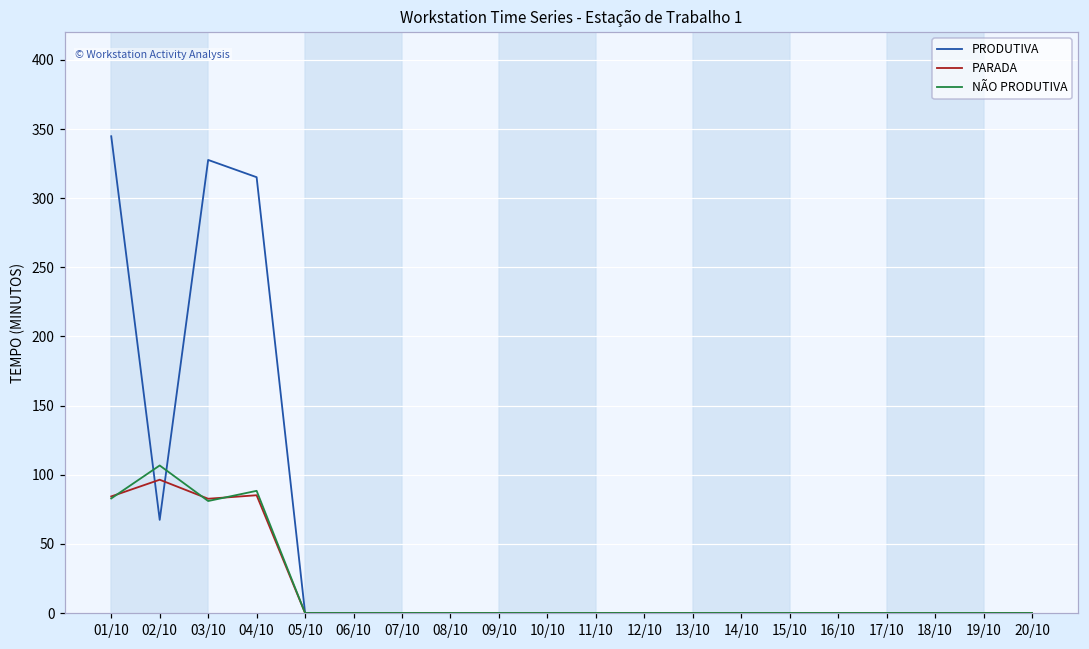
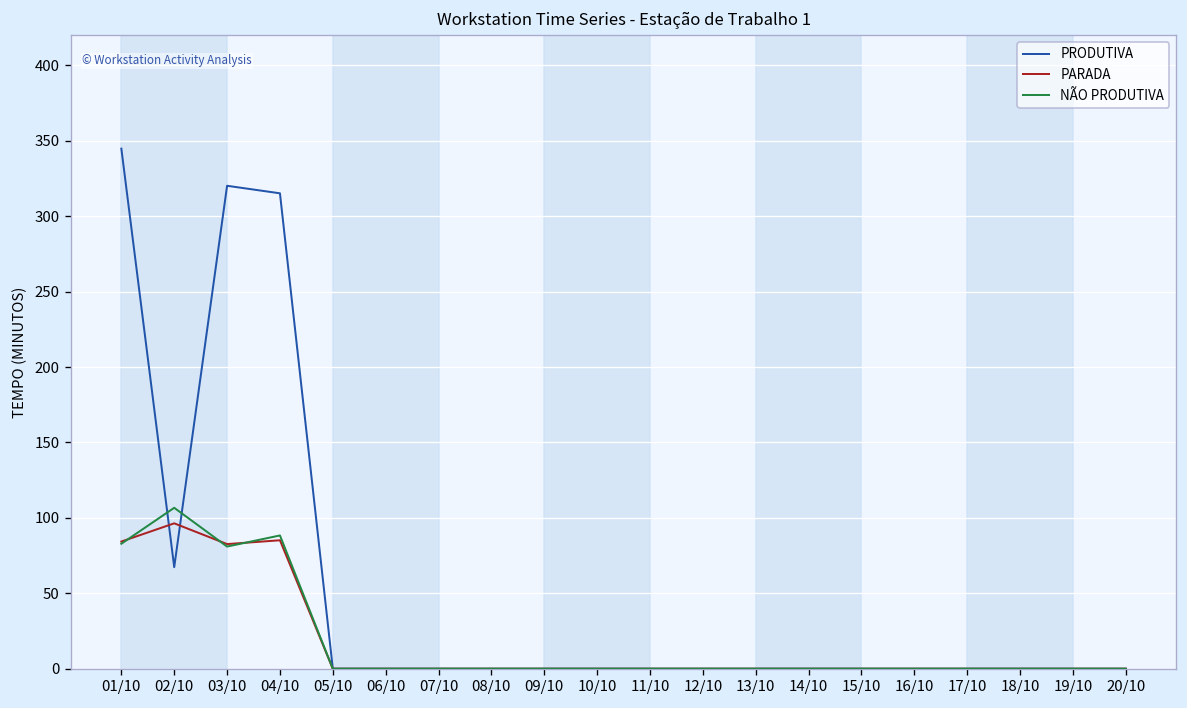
PRODUTIVA, 03/10: 328 -> 320
